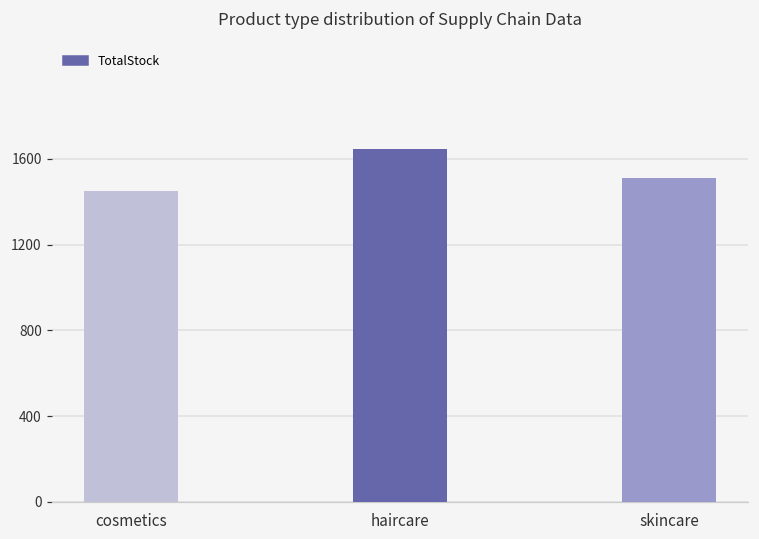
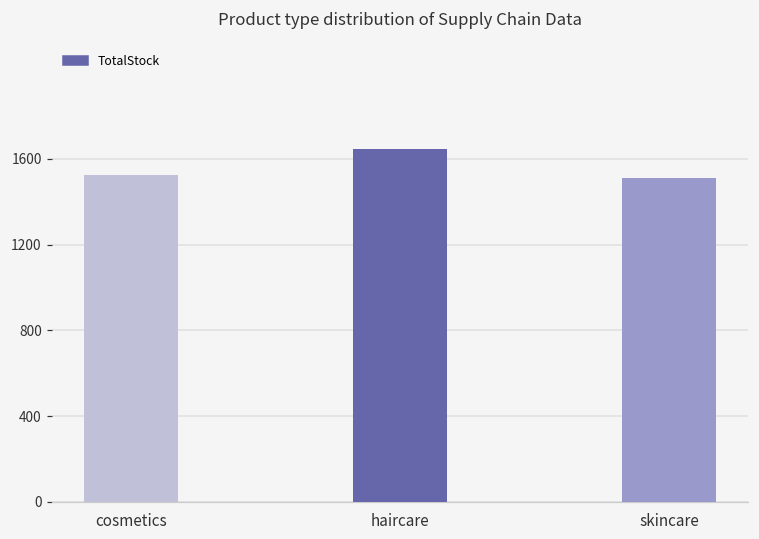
cosmetics: 1450 -> 1530
